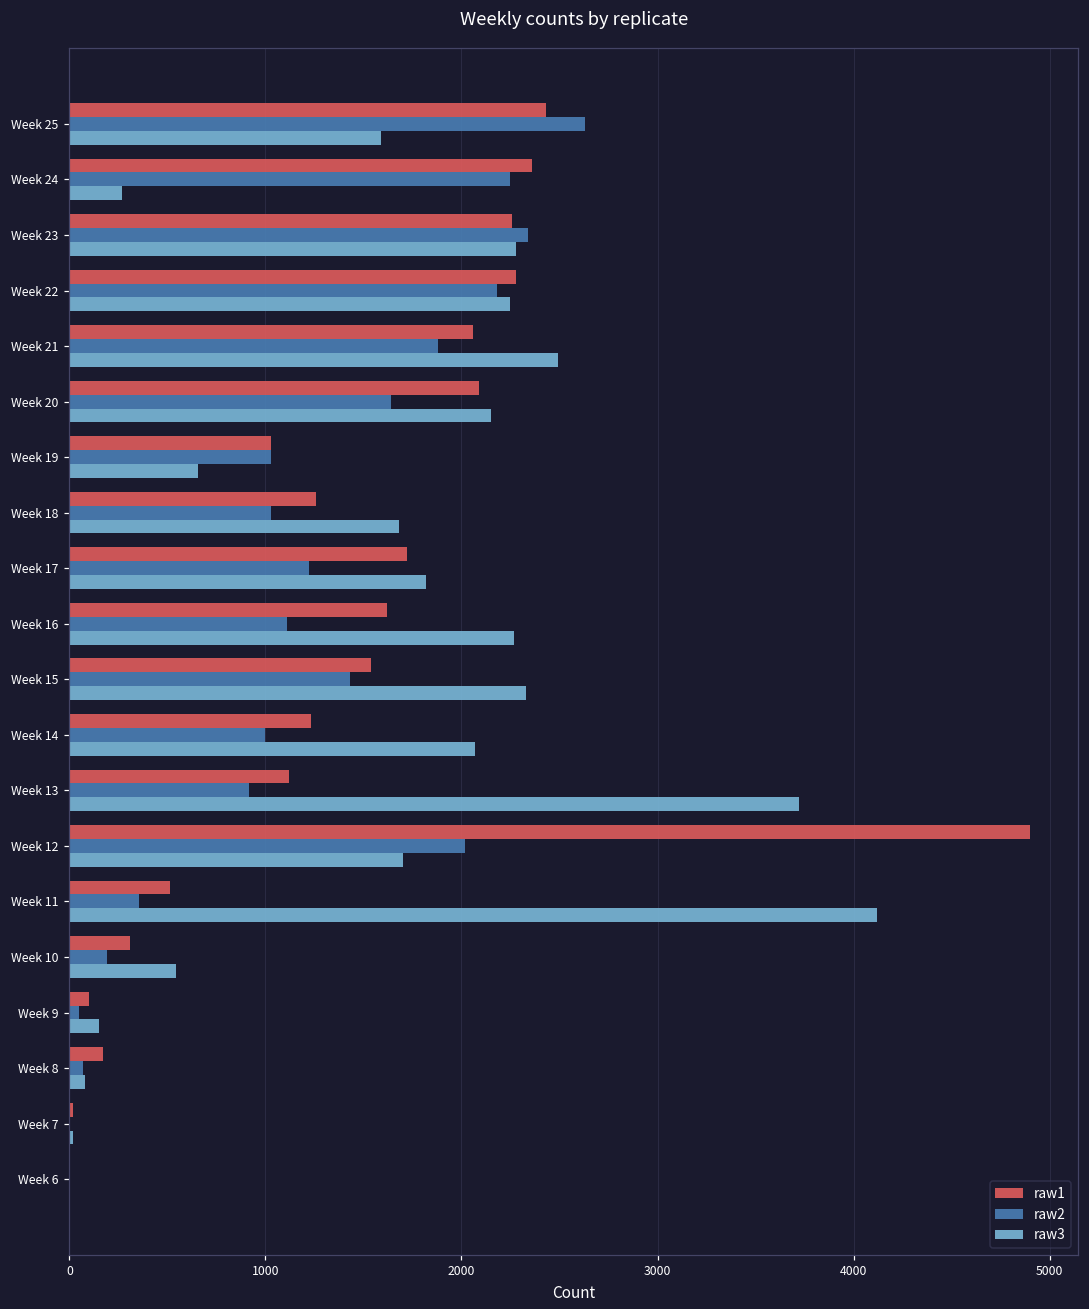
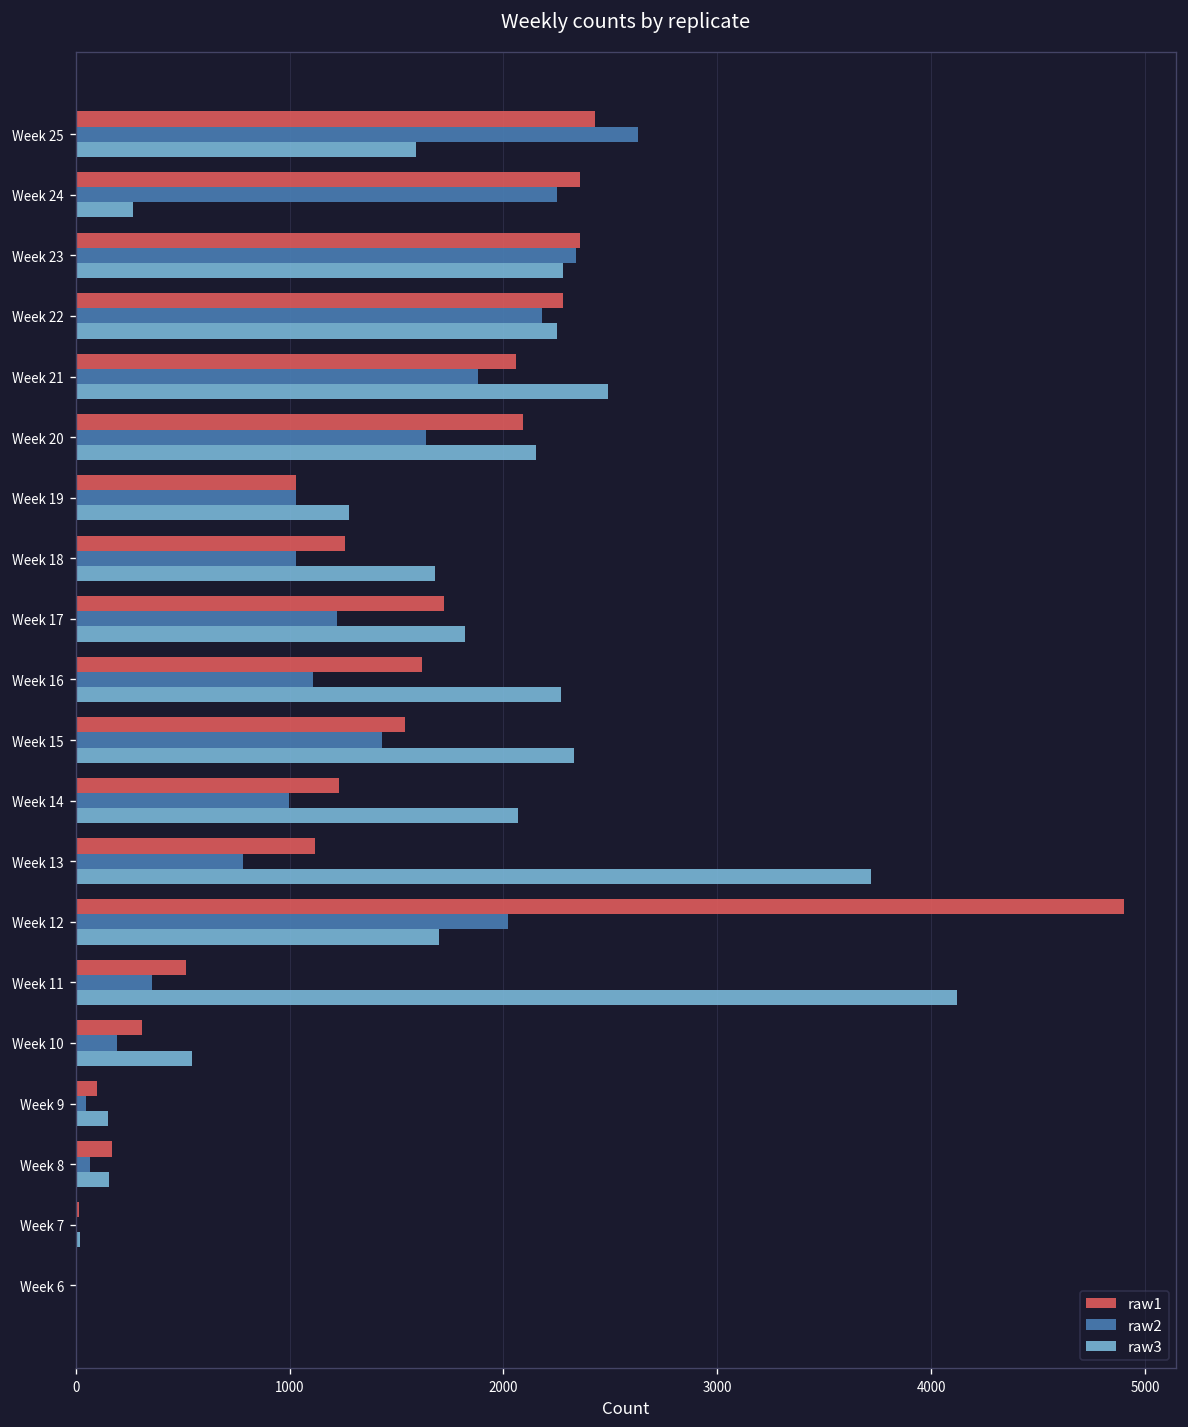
raw1, Week 23: 2260 -> 2360
raw3, Week 19: 660 -> 1280
raw2, Week 13: 920 -> 780
raw3, Week 8: 80 -> 160
